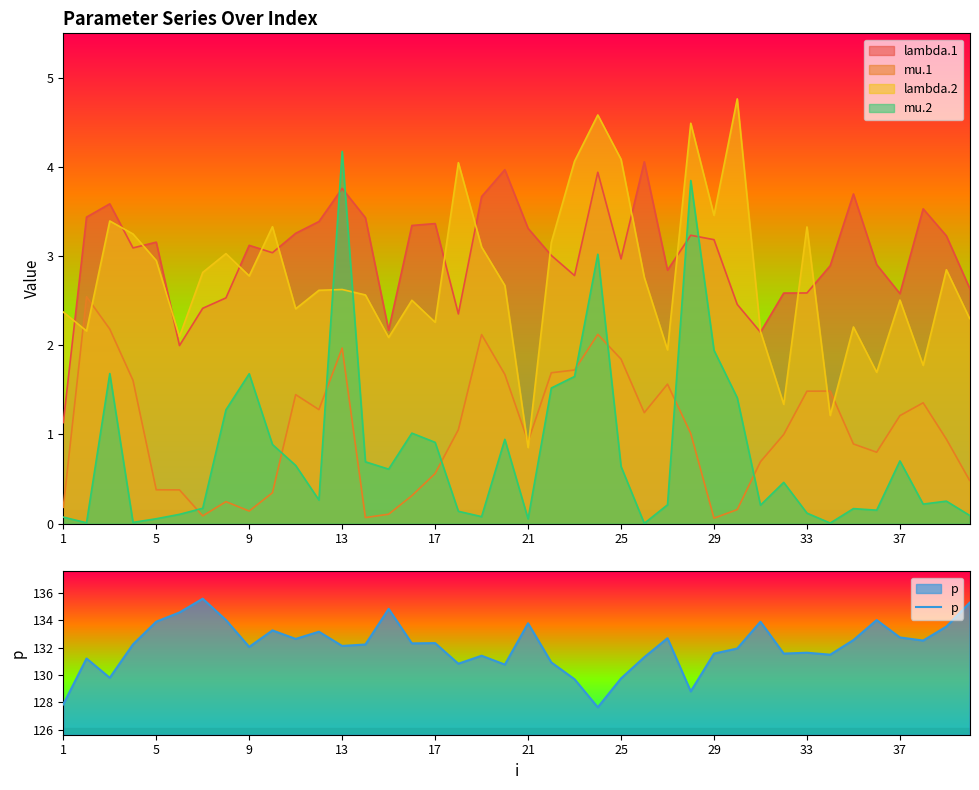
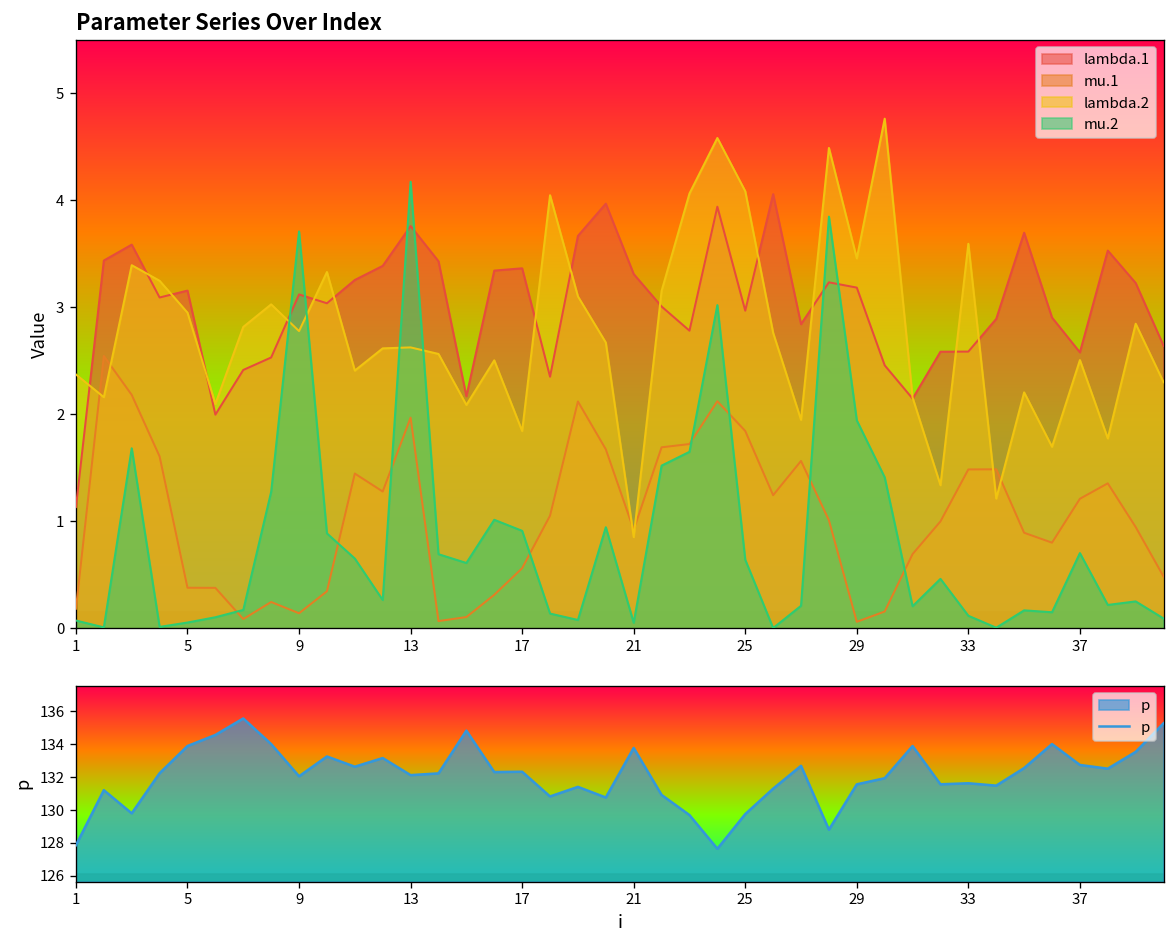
Parameter Series Over Index, mu.2, 9: 1.7 -> 3.7
Parameter Series Over Index, lambda.2, 17: 2.3 -> 1.8
Parameter Series Over Index, lambda.2, 33: 3.3 -> 3.6
